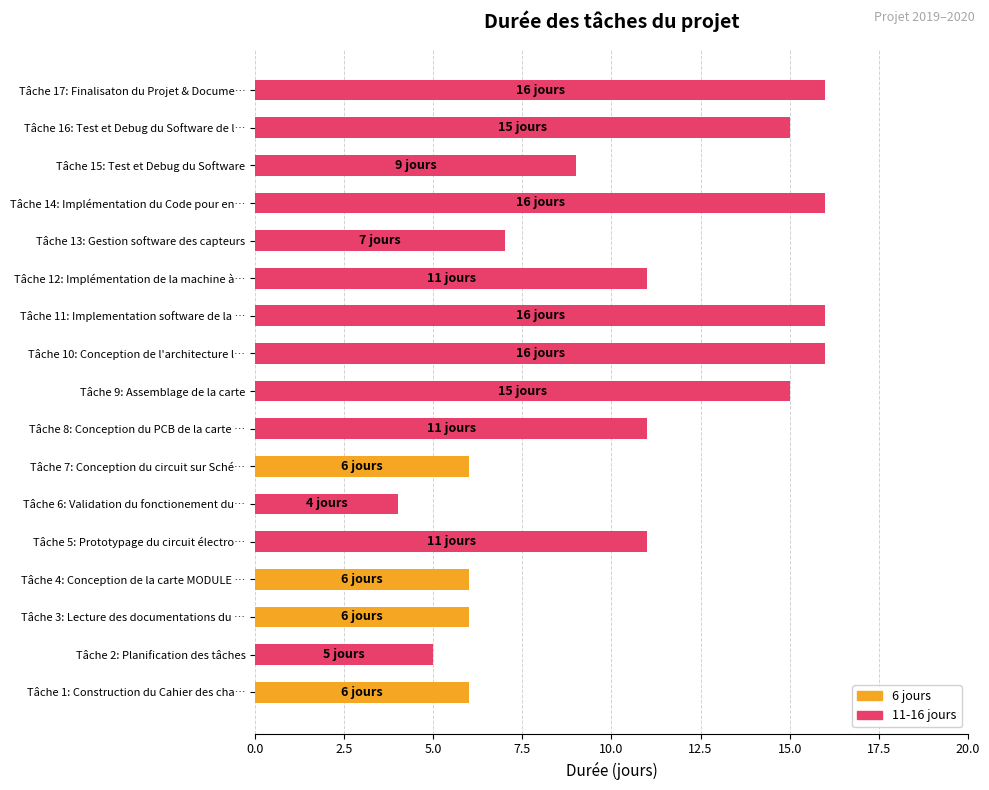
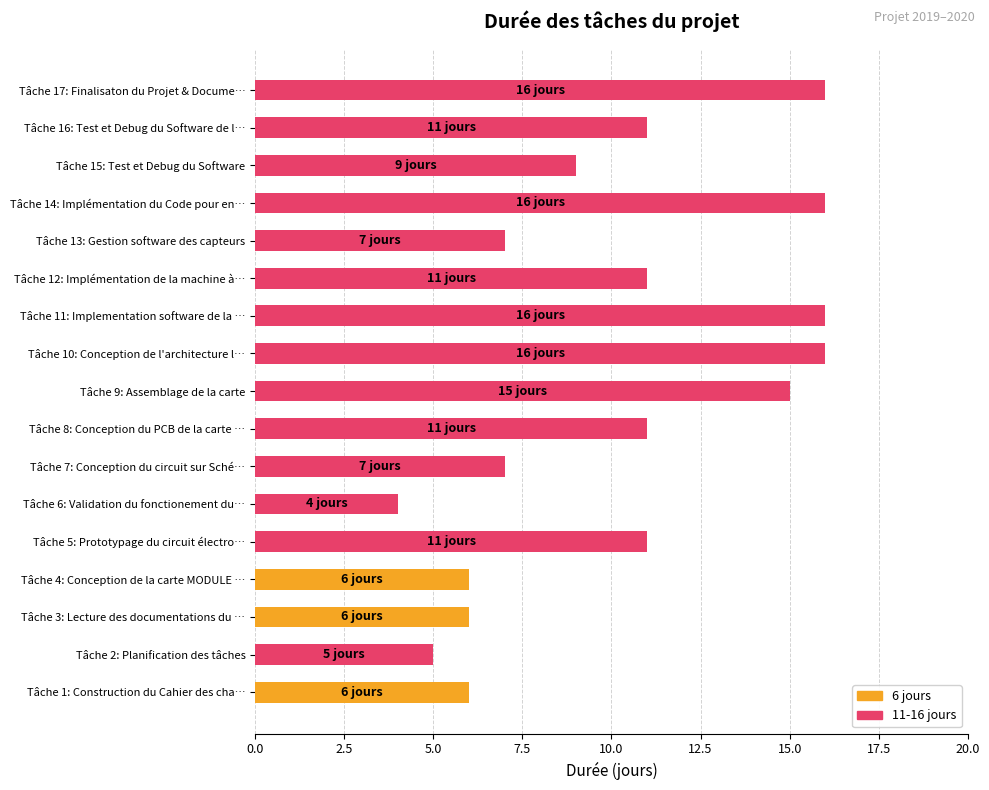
Tâche 16: Test et Debug du Software de l…: 15 -> 11
Tâche 7: Conception du circuit sur Sché…: 6 -> 7
